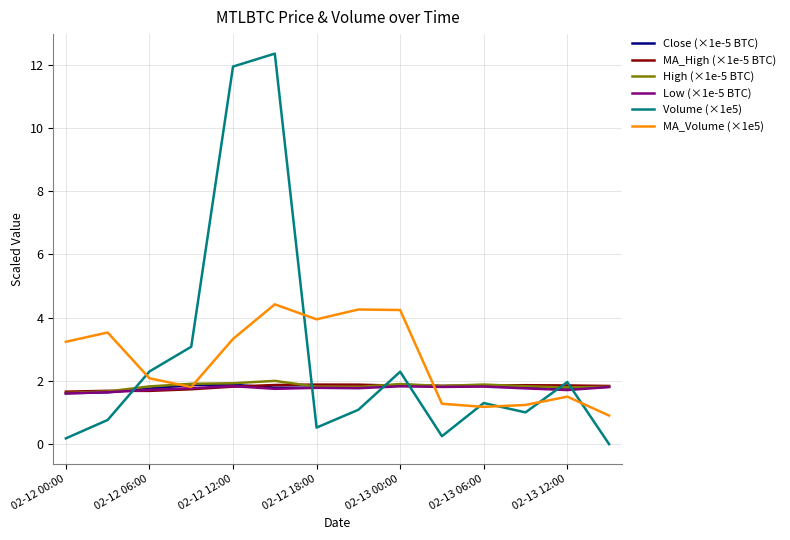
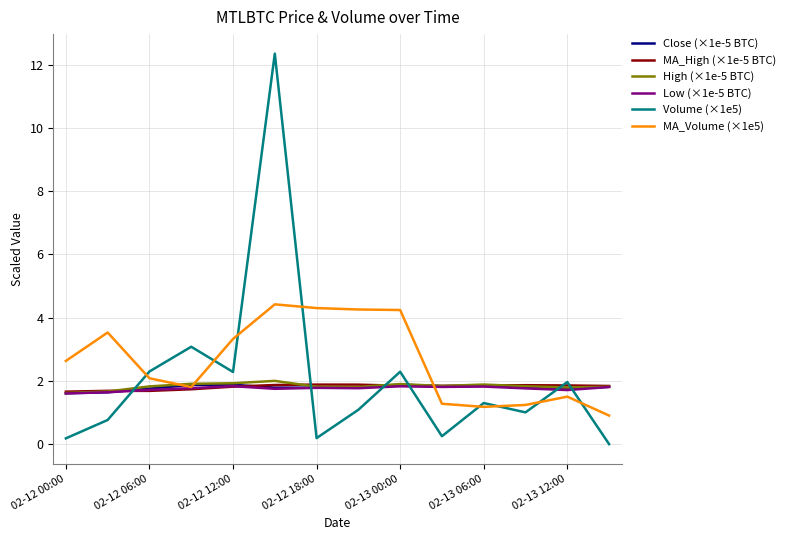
MA_Volume (×1e5), 02-12 00:00: 3.2 -> 2.6
Volume (×1e5), 02-12 12:00: 11.9 -> 2.3
Volume (×1e5), 02-12 18:00: 0.5 -> 0.2
MA_Volume (×1e5), 02-12 18:00: 3.9 -> 4.3
